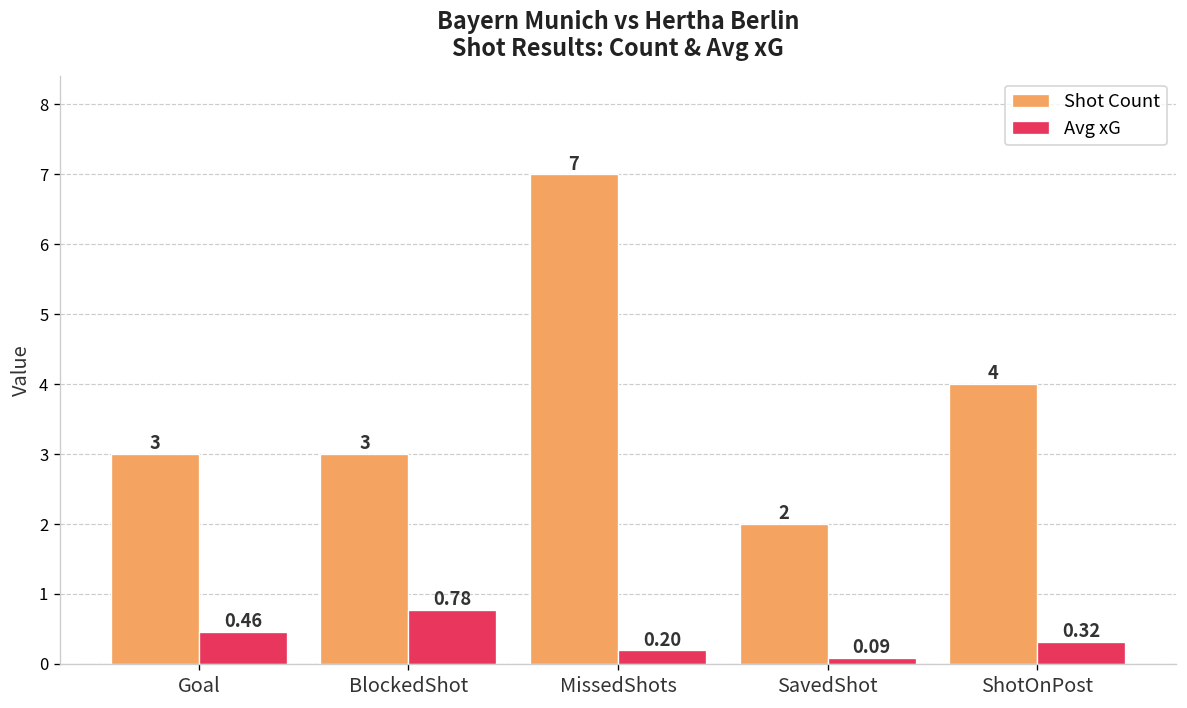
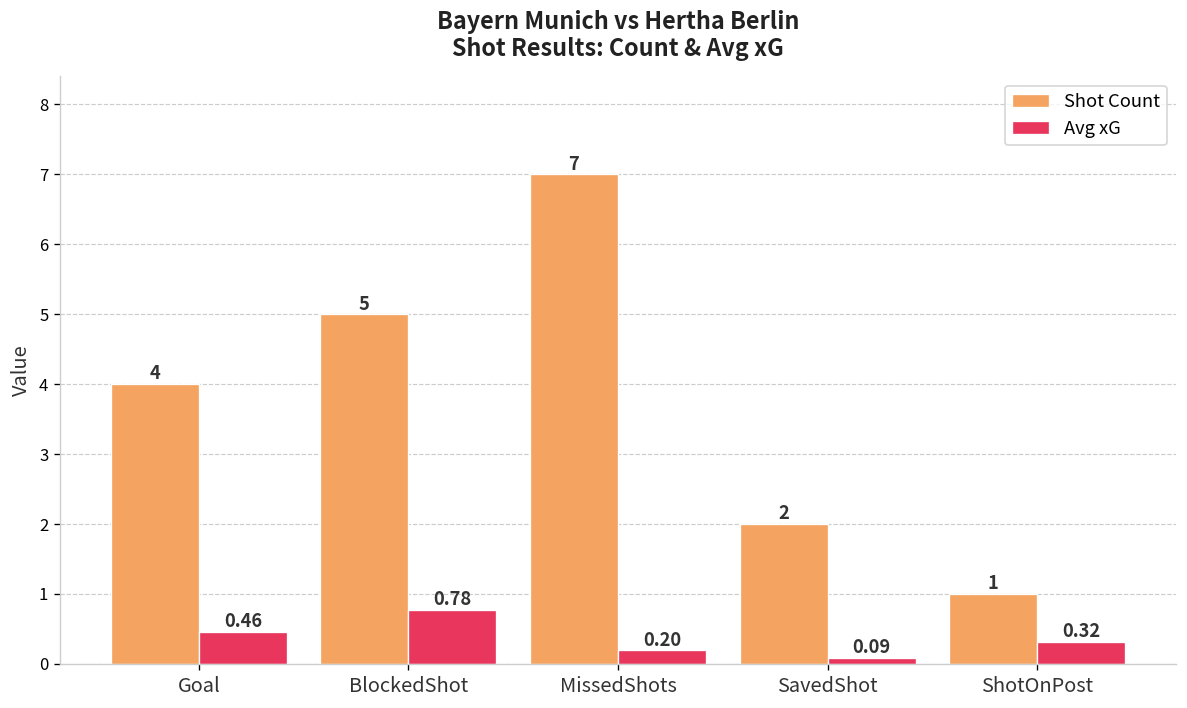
Shot Count, Goal: 3 -> 4
Shot Count, BlockedShot: 3 -> 5
Shot Count, ShotOnPost: 4 -> 1
